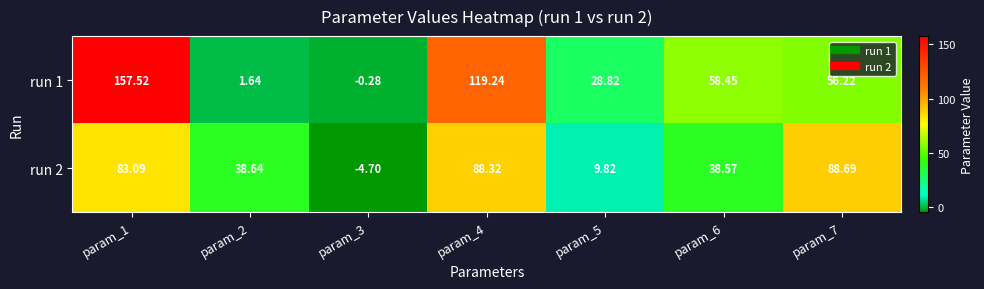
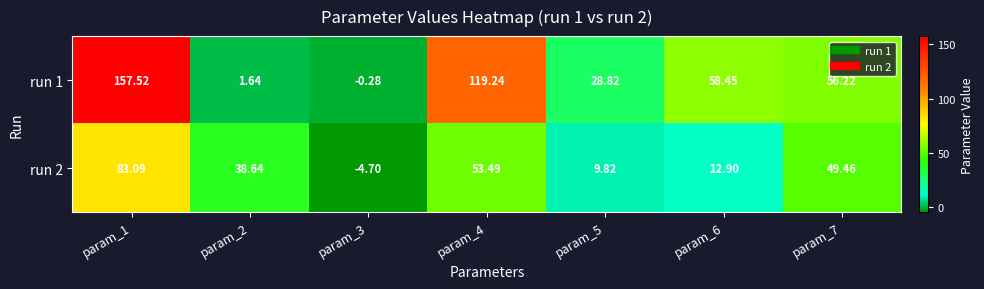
run 2, param_4: 88.32 -> 53.49
run 2, param_6: 38.57 -> 12.90
run 2, param_7: 88.69 -> 49.46
